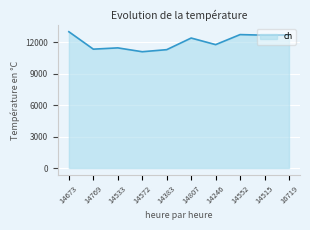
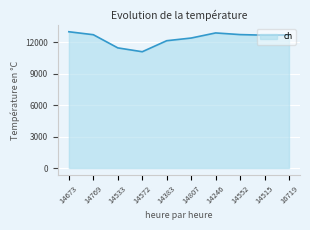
14769: 11300 -> 12700
14383: 11300 -> 12100
14246: 11800 -> 12900
